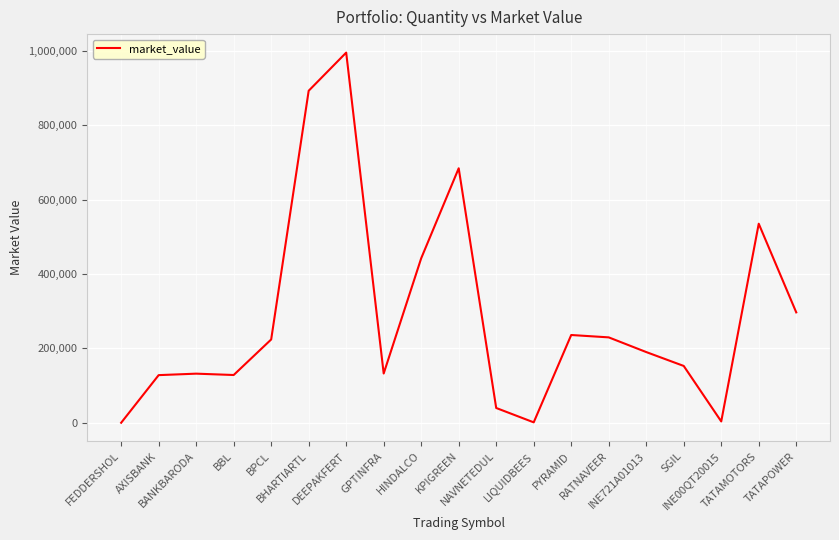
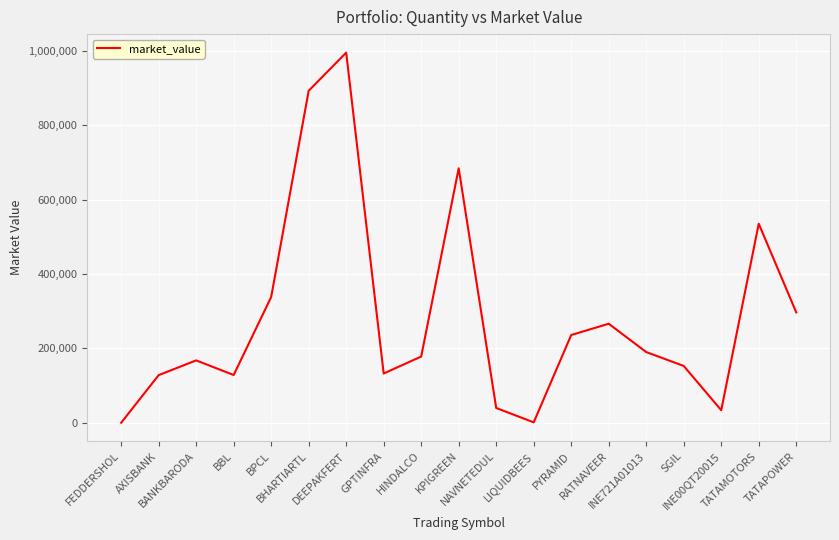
BANKBARODA: 130,000 -> 170,000
BPCL: 220,000 -> 340,000
HINDALCO: 440,000 -> 180,000
RATNAVEER: 230,000 -> 270,000
INE00QT20015: 0 -> 30,000
